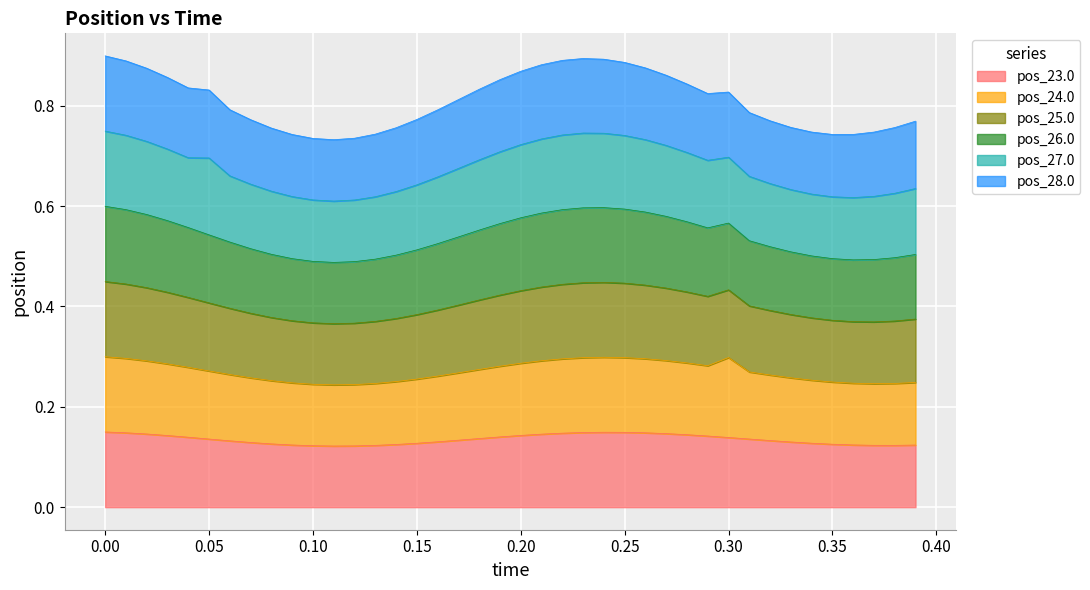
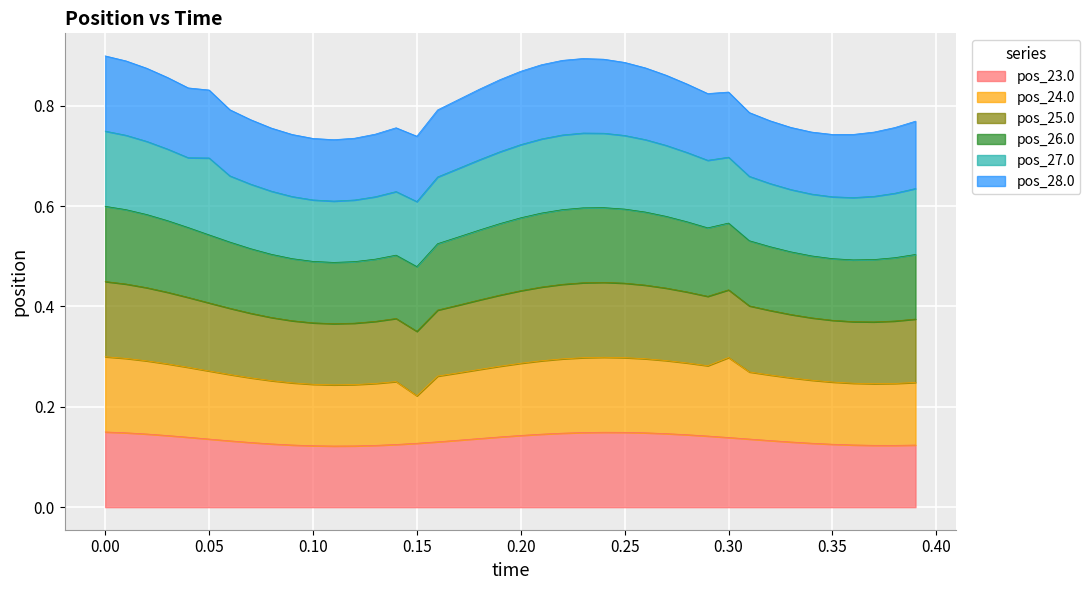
pos_24.0, 0.15: 0.13 -> 0.09
